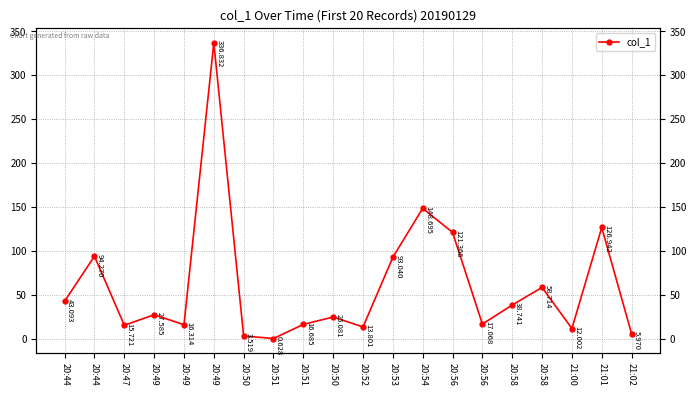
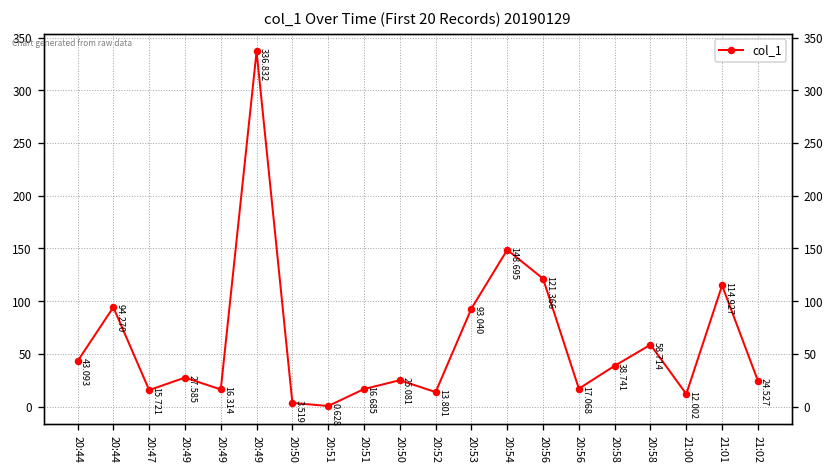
21:01: 126.942 -> 114.927
21:02: 5.970 -> 24.527
